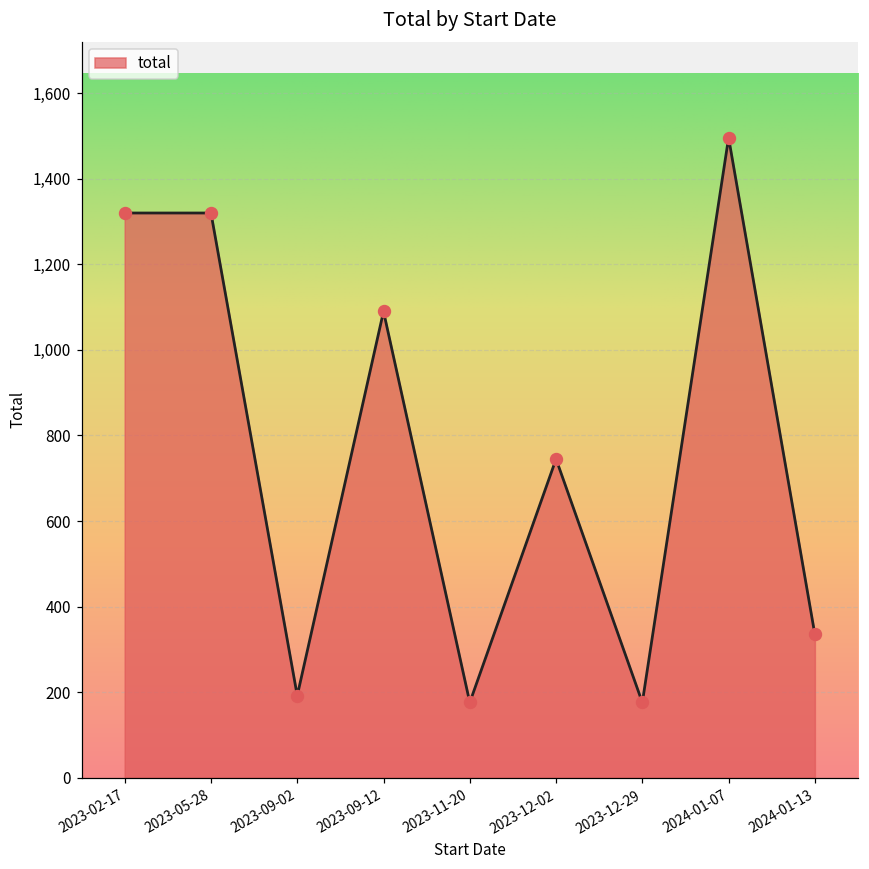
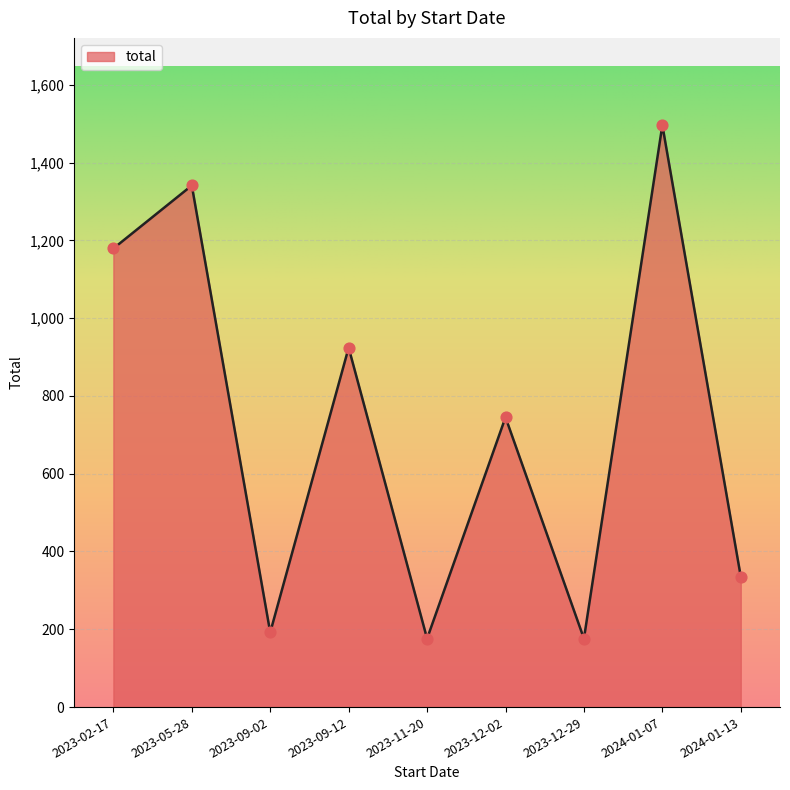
2023-02-17: 1,320 -> 1,180
2023-05-28: 1,320 -> 1,340
2023-09-12: 1,090 -> 920
